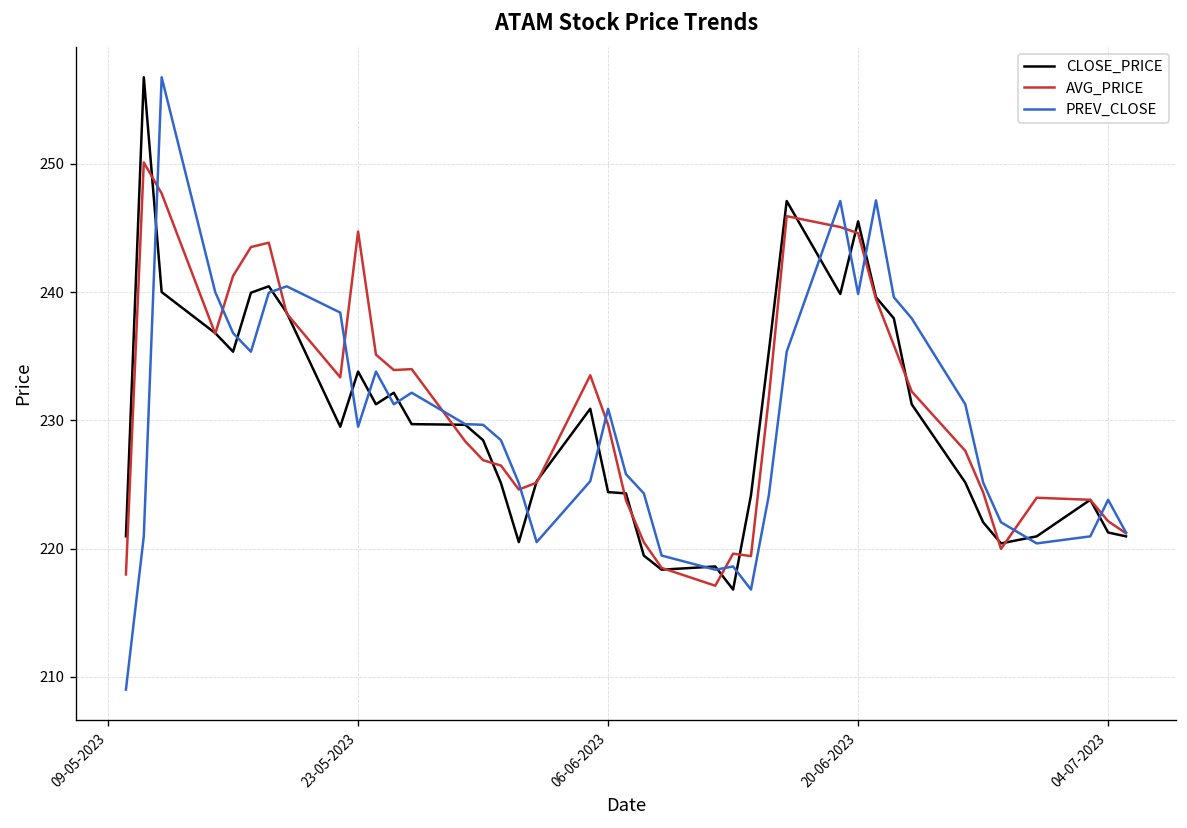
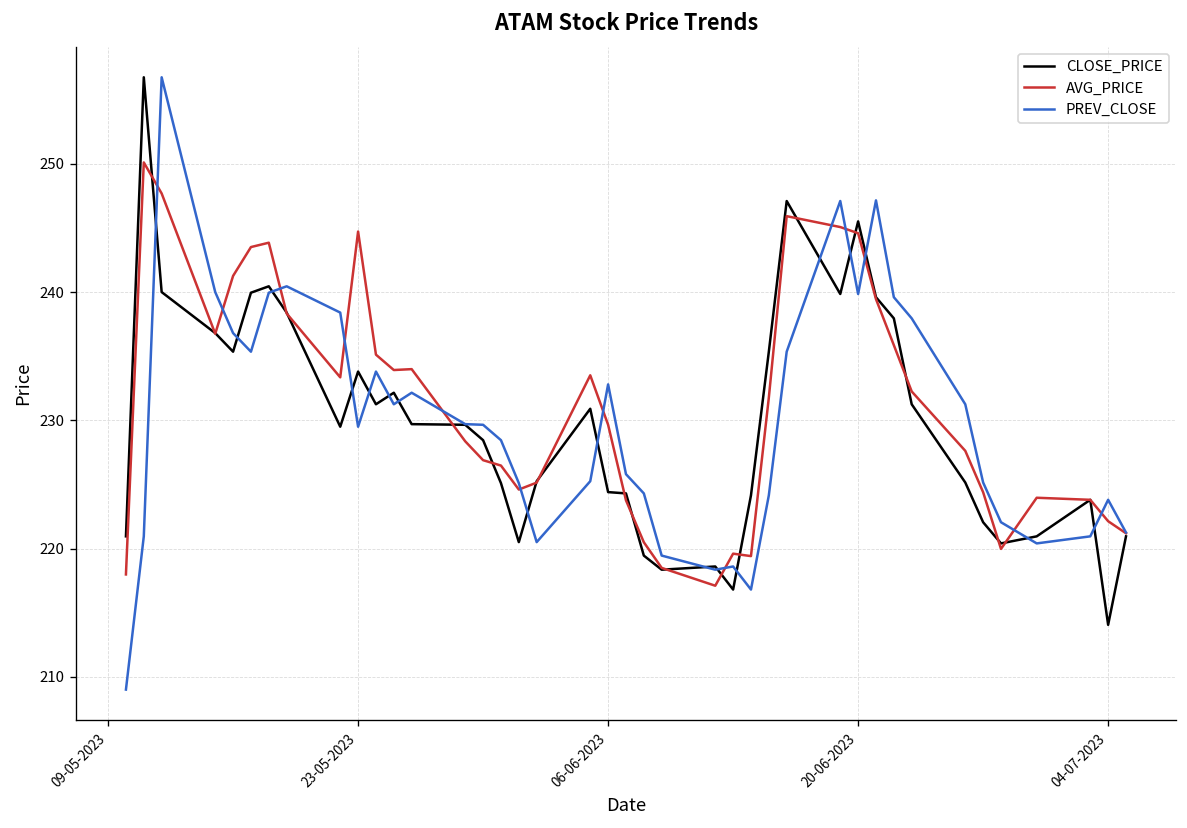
PREV_CLOSE, 06-06-2023: 230.9 -> 232.8
CLOSE_PRICE, 04-07-2023: 221.3 -> 214.1
